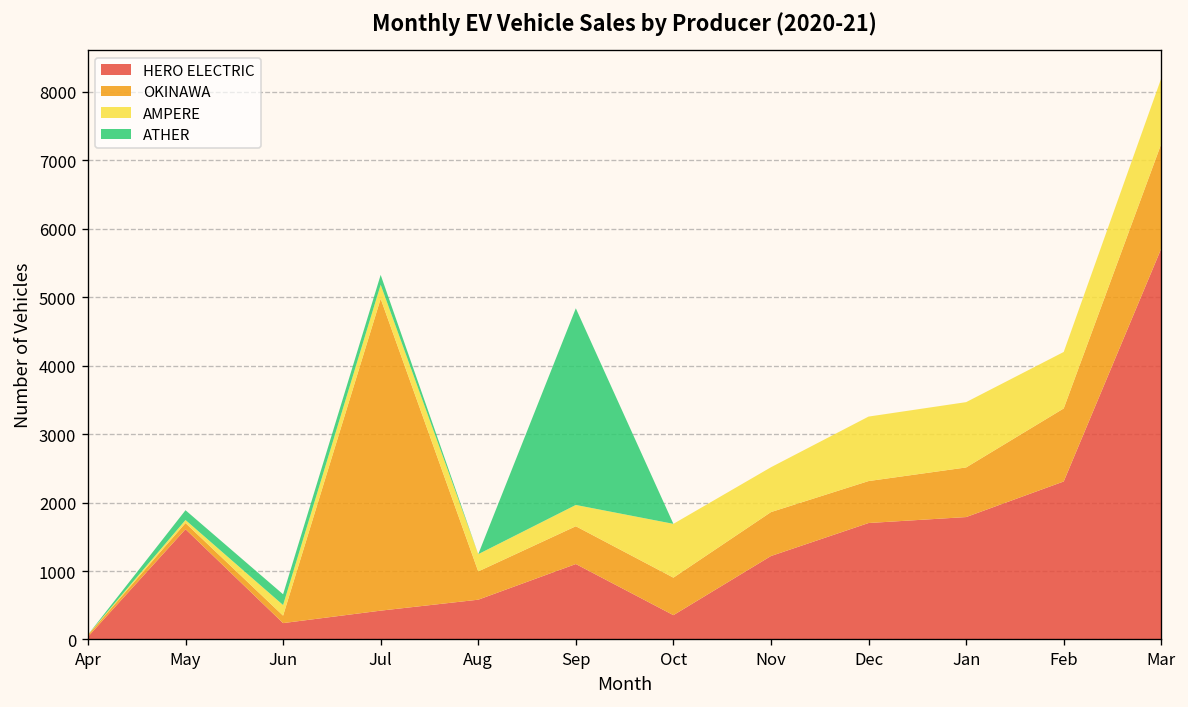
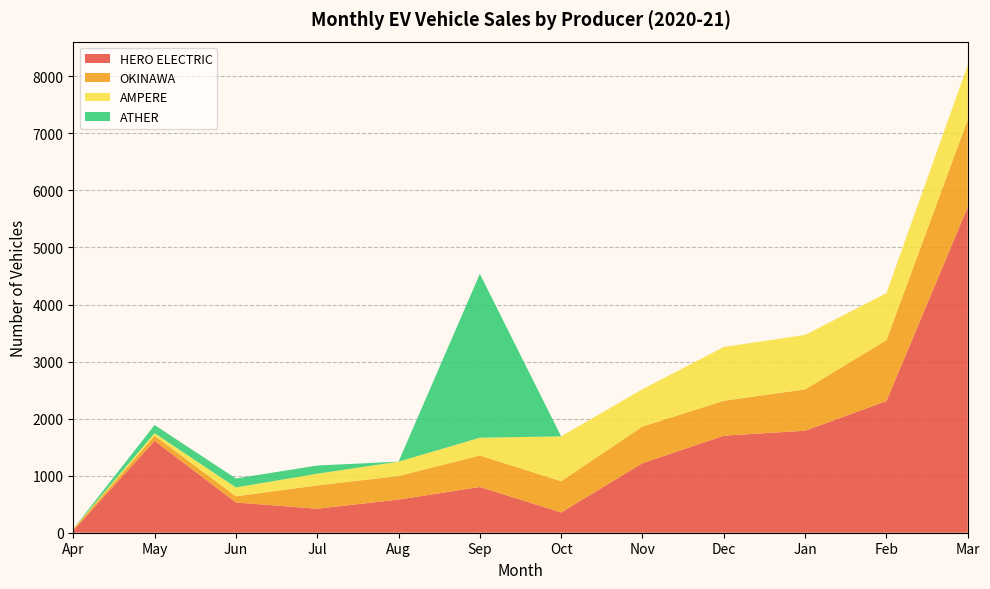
HERO ELECTRIC, Jun: 200 -> 500
OKINAWA, Jul: 4600 -> 400
HERO ELECTRIC, Sep: 1100 -> 800
